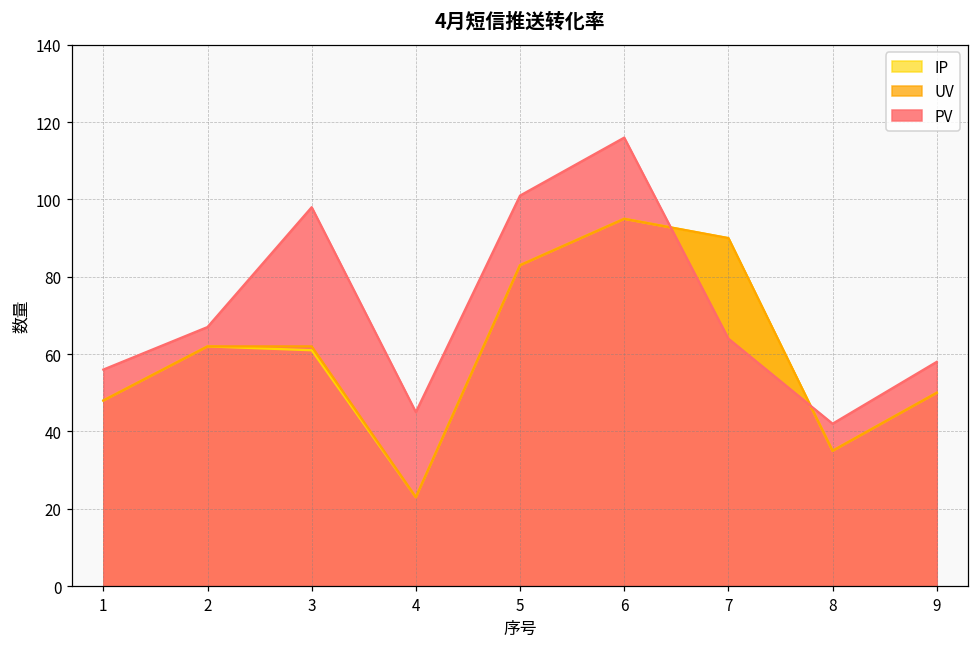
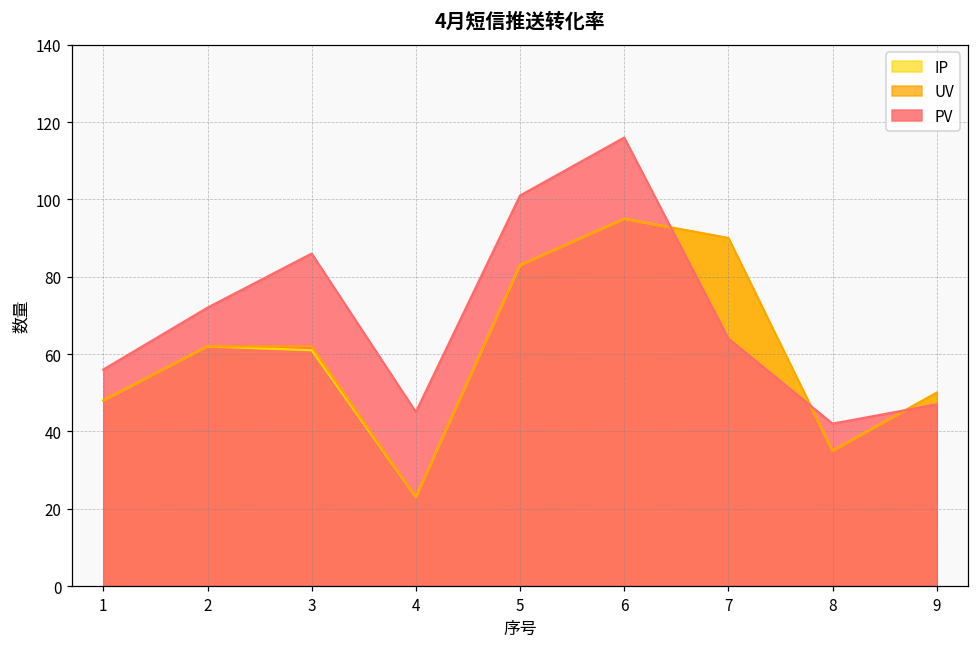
PV, 2: 67 -> 72
PV, 3: 98 -> 86
PV, 9: 58 -> 47
